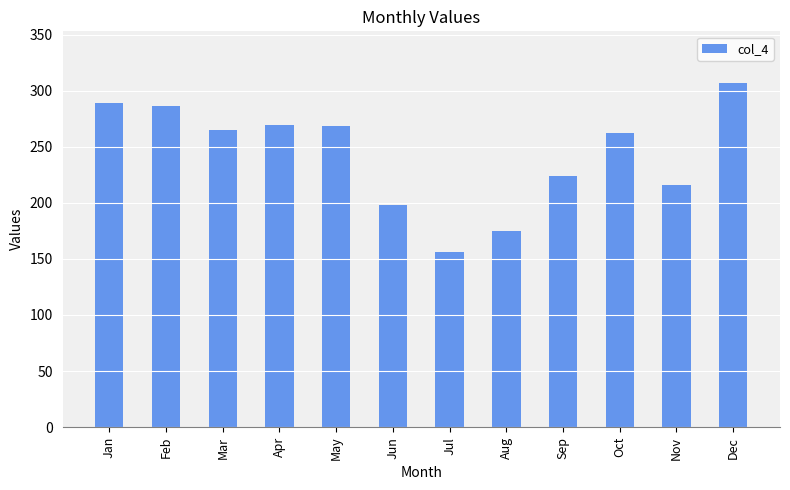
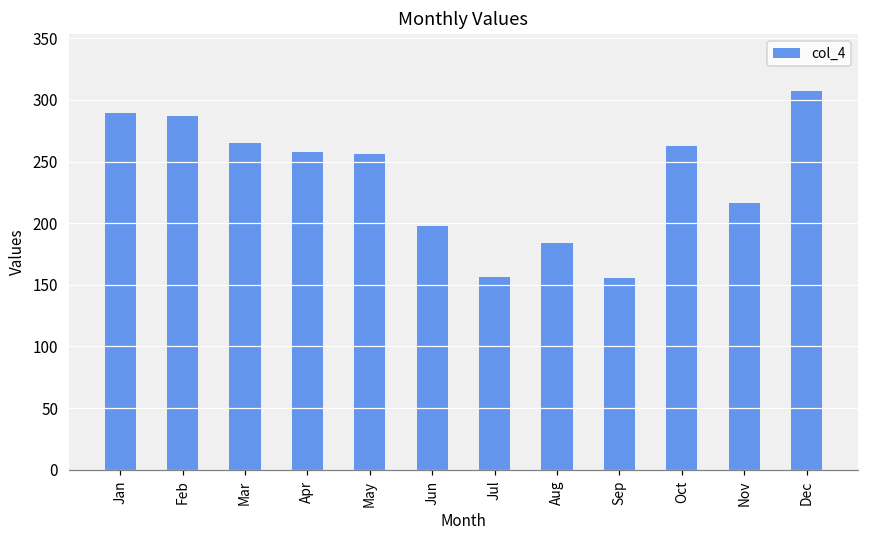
Apr: 269 -> 257
May: 269 -> 256
Aug: 175 -> 184
Sep: 224 -> 156
